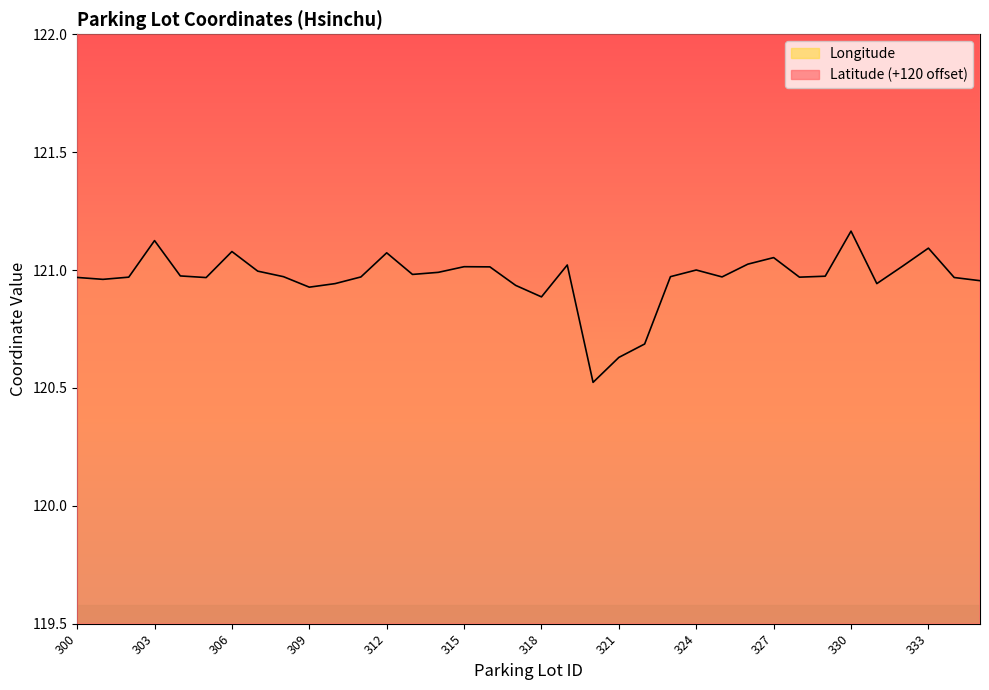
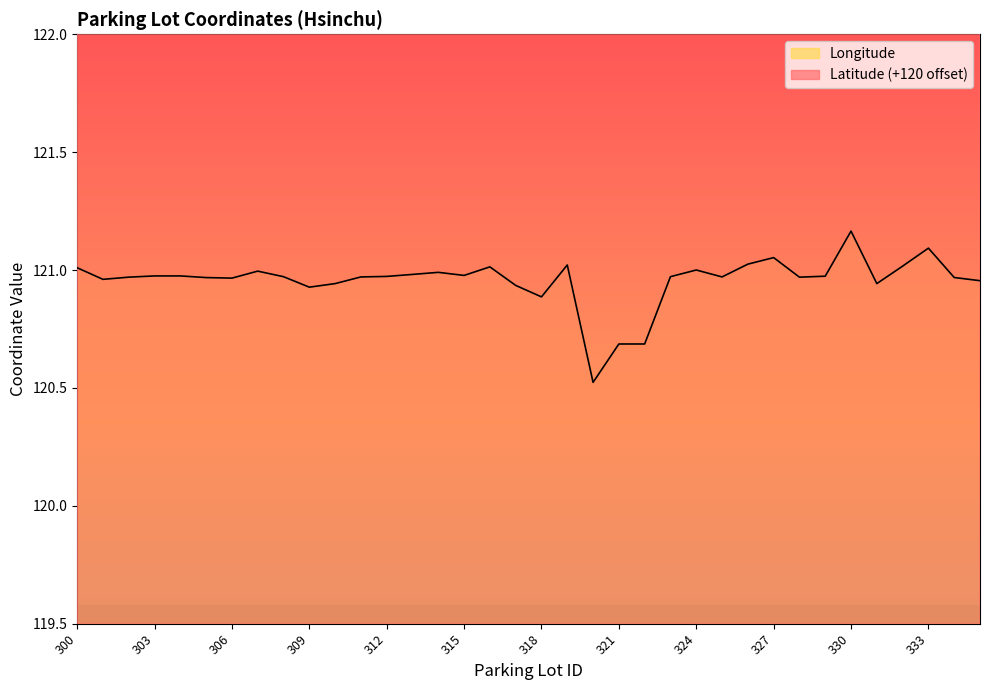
Longitude, 300: 120.97 -> 121.01
Longitude, 303: 121.12 -> 120.98
Longitude, 306: 121.08 -> 120.97
Longitude, 312: 121.07 -> 120.97
Longitude, 315: 121.01 -> 120.98
Longitude, 321: 120.63 -> 120.69
